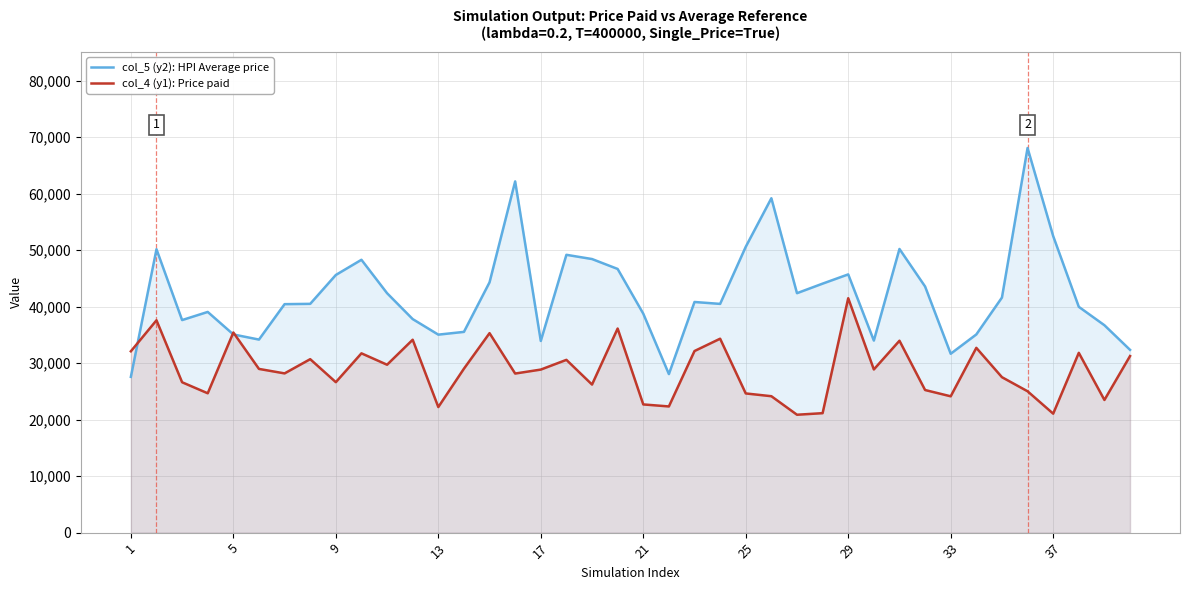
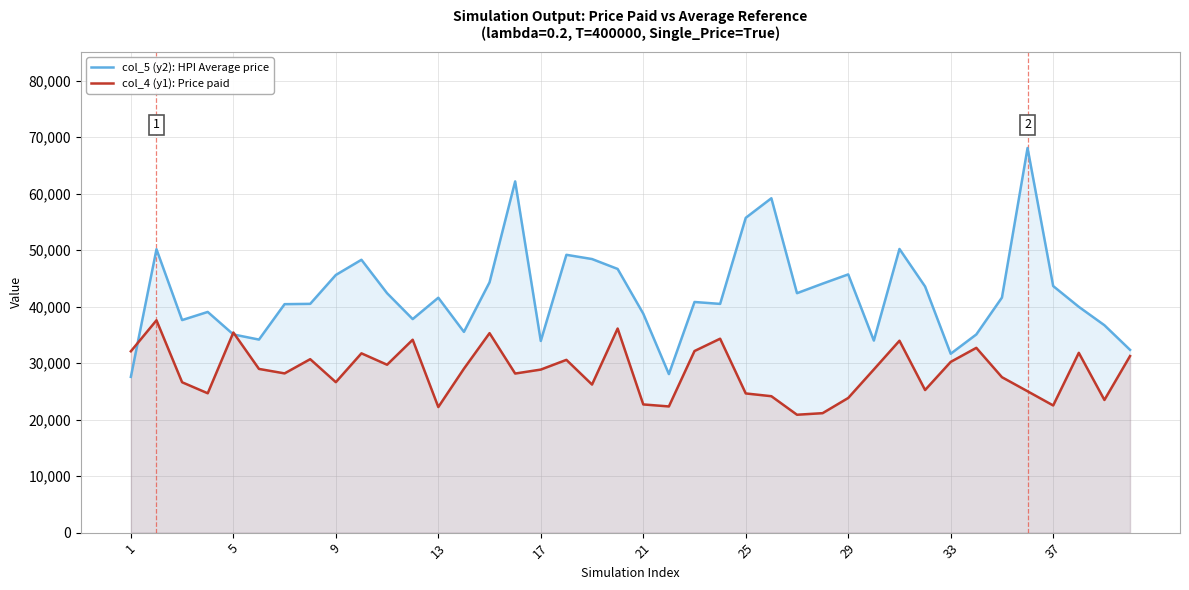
col_5 (y2): HPI Average price, 13: 35,000 -> 42,000
col_5 (y2): HPI Average price, 25: 51,000 -> 56,000
col_4 (y1): Price paid, 29: 41,000 -> 24,000
col_4 (y1): Price paid, 33: 24,000 -> 30,000
col_5 (y2): HPI Average price, 37: 52,000 -> 44,000
col_4 (y1): Price paid, 37: 21,000 -> 23,000
